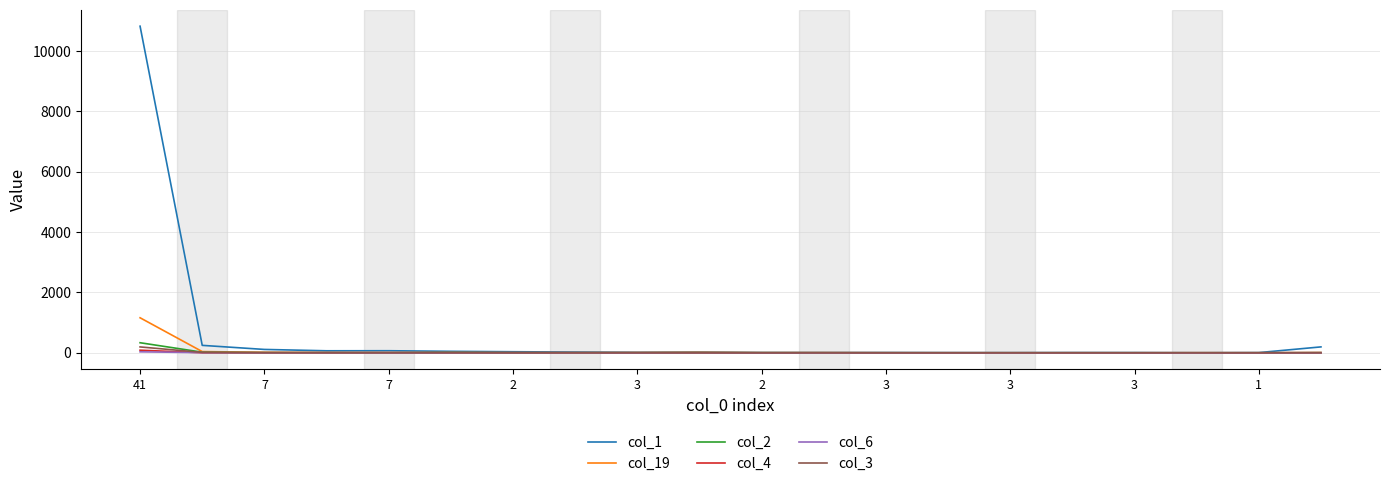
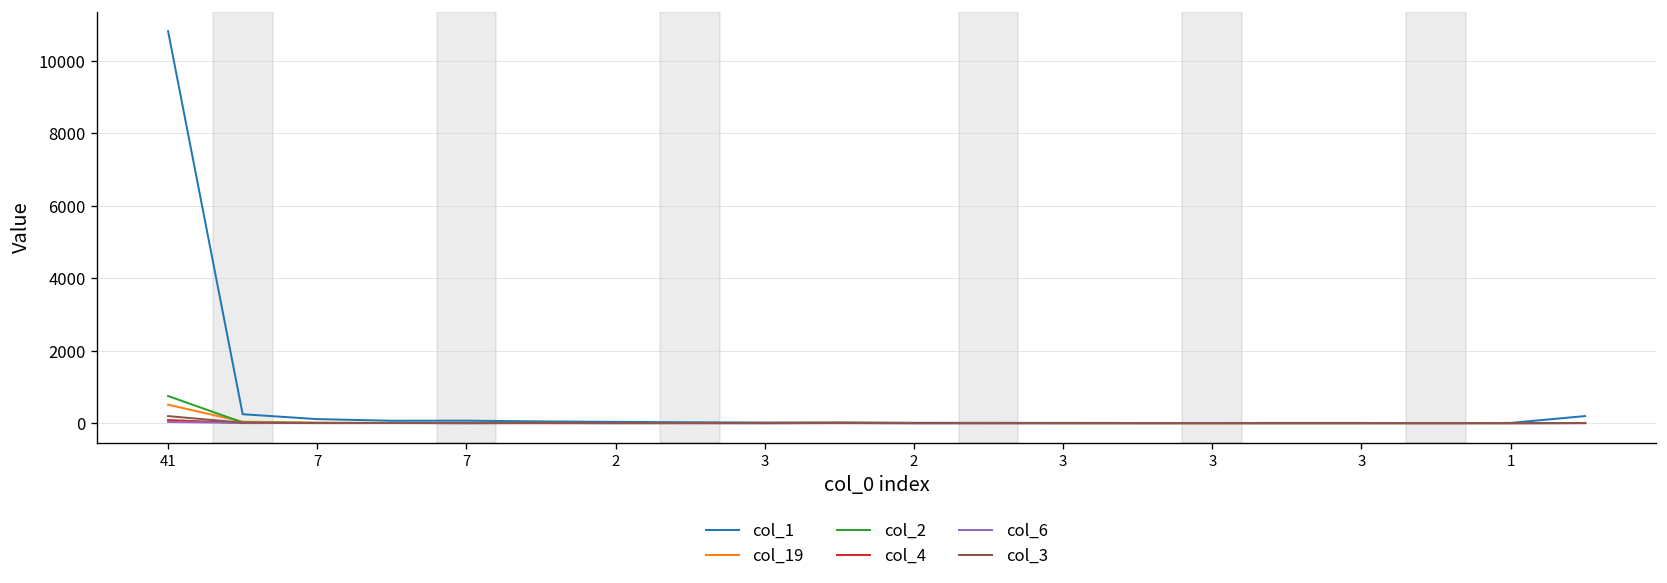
col_19, 41: 1200 -> 500
col_2, 41: 300 -> 700
